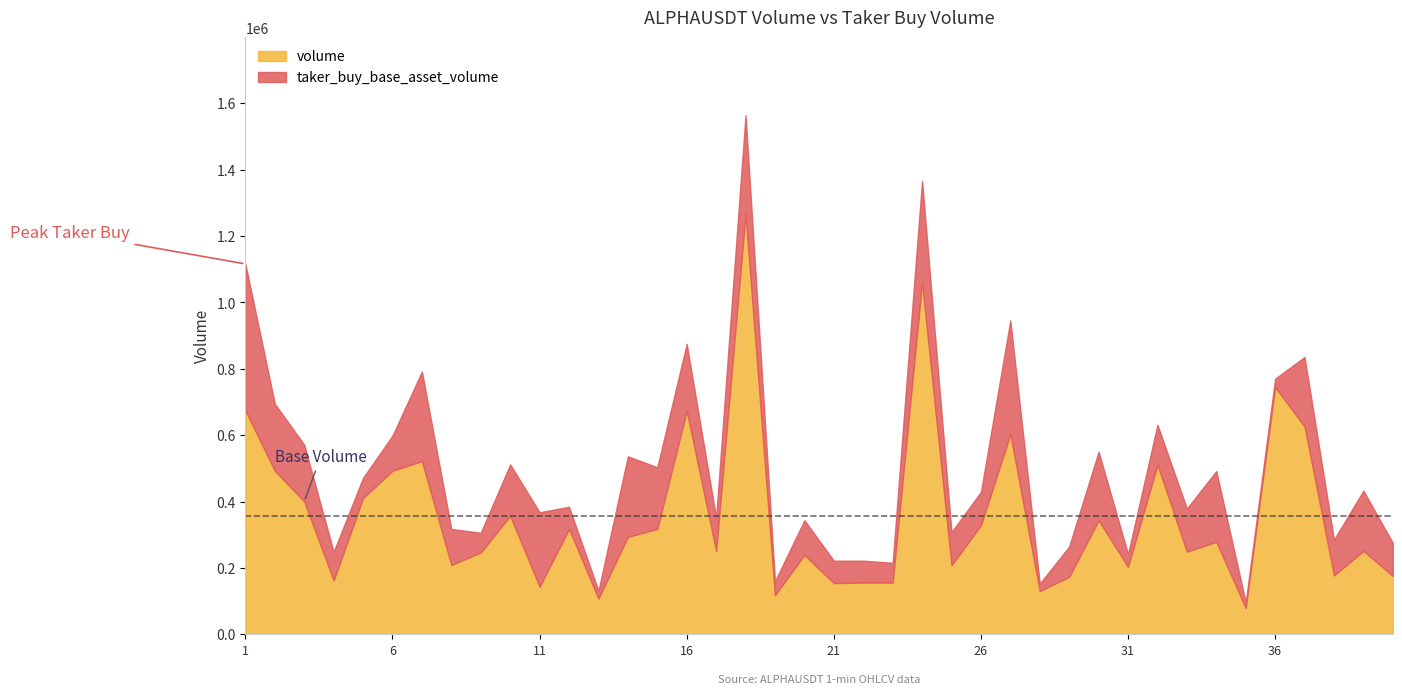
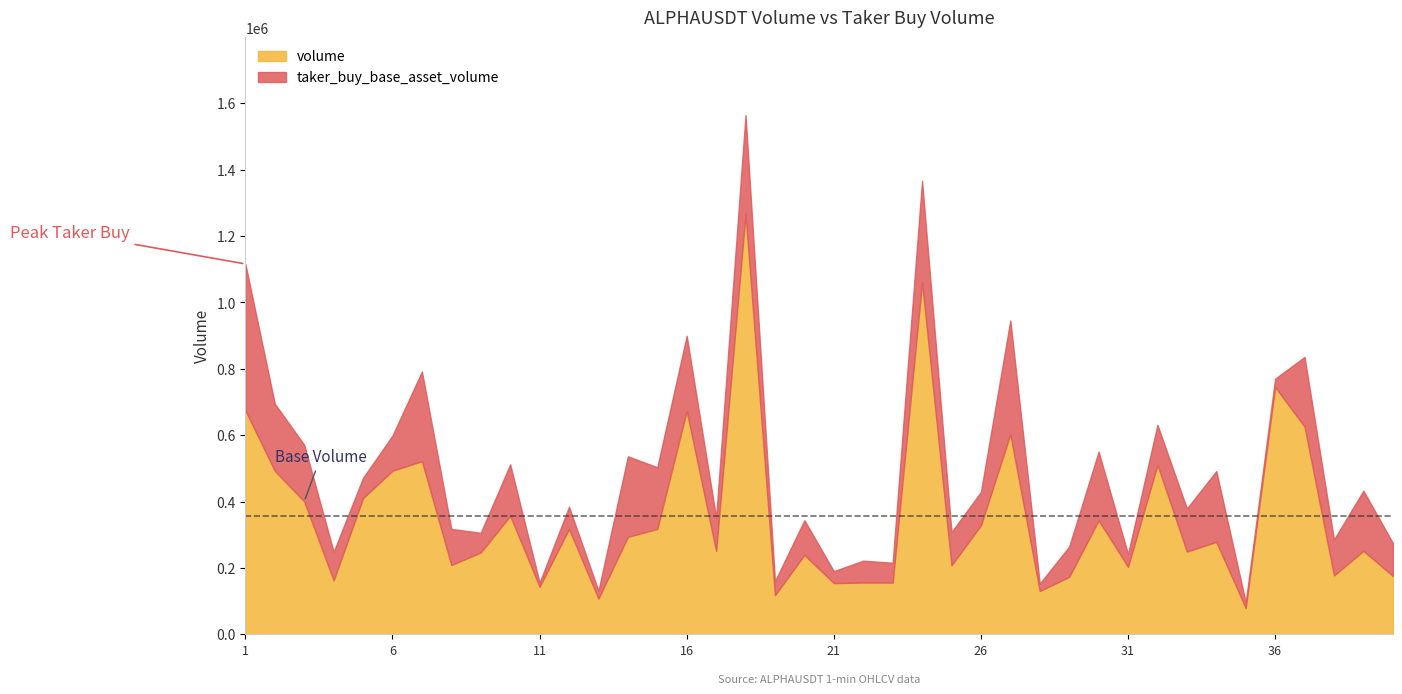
taker_buy_base_asset_volume, 11: 220000 -> 10000
taker_buy_base_asset_volume, 16: 200000 -> 230000
taker_buy_base_asset_volume, 21: 70000 -> 40000
